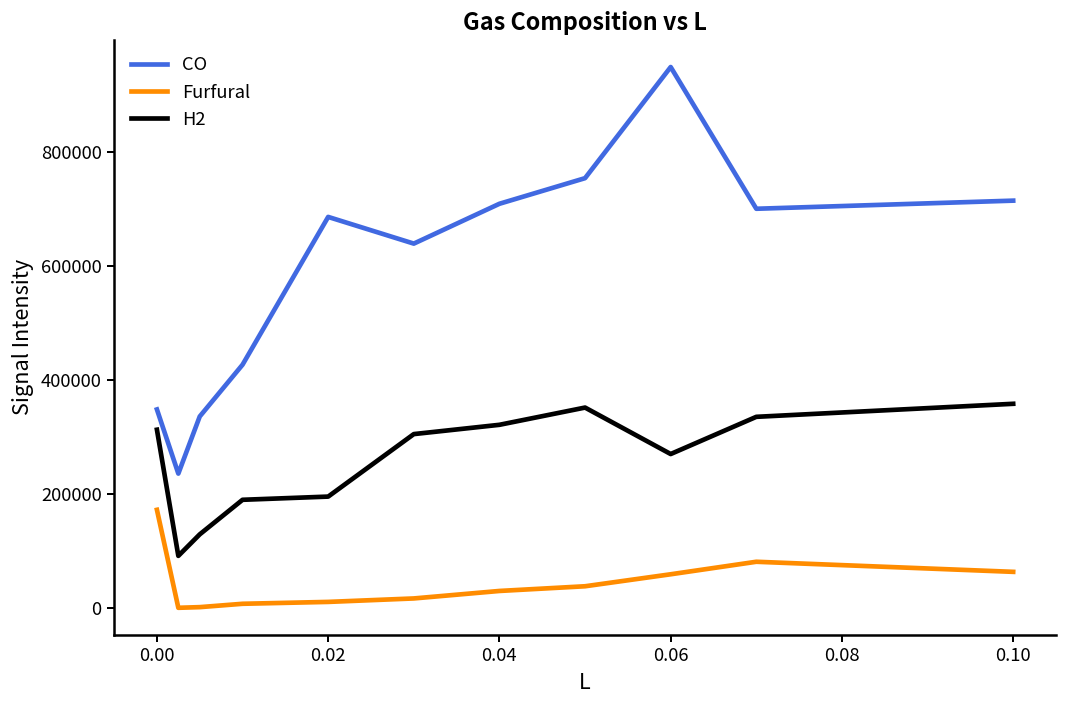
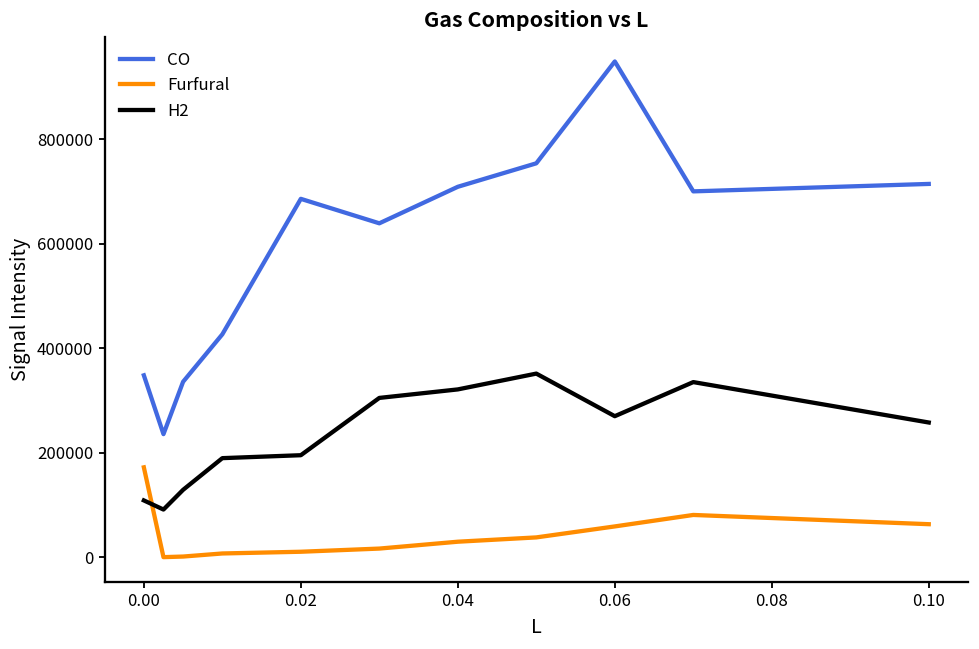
H2, 0.00: 310000 -> 110000
H2, 0.10: 360000 -> 260000
